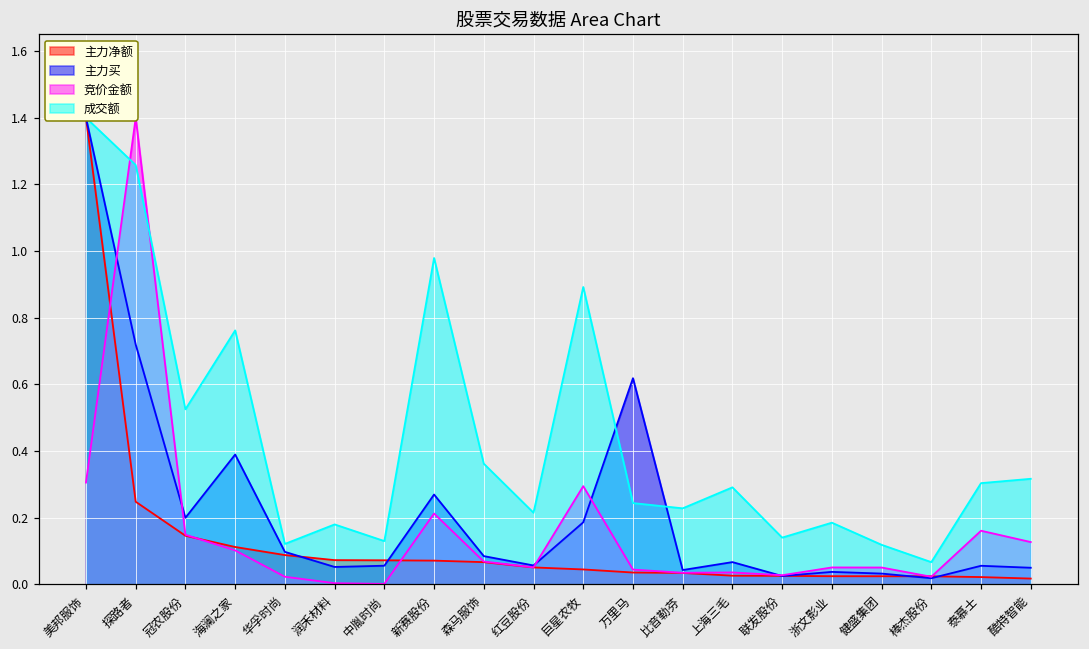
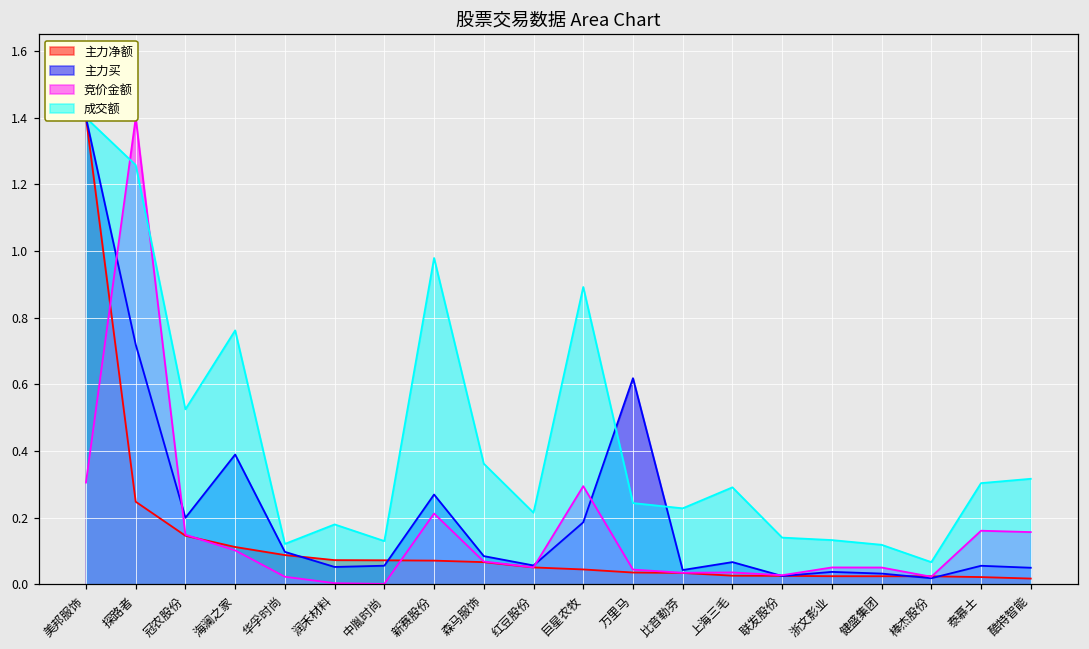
成交额, 浙文影业: 0.19 -> 0.13
竞价金额, 酷特智能: 0.13 -> 0.16
